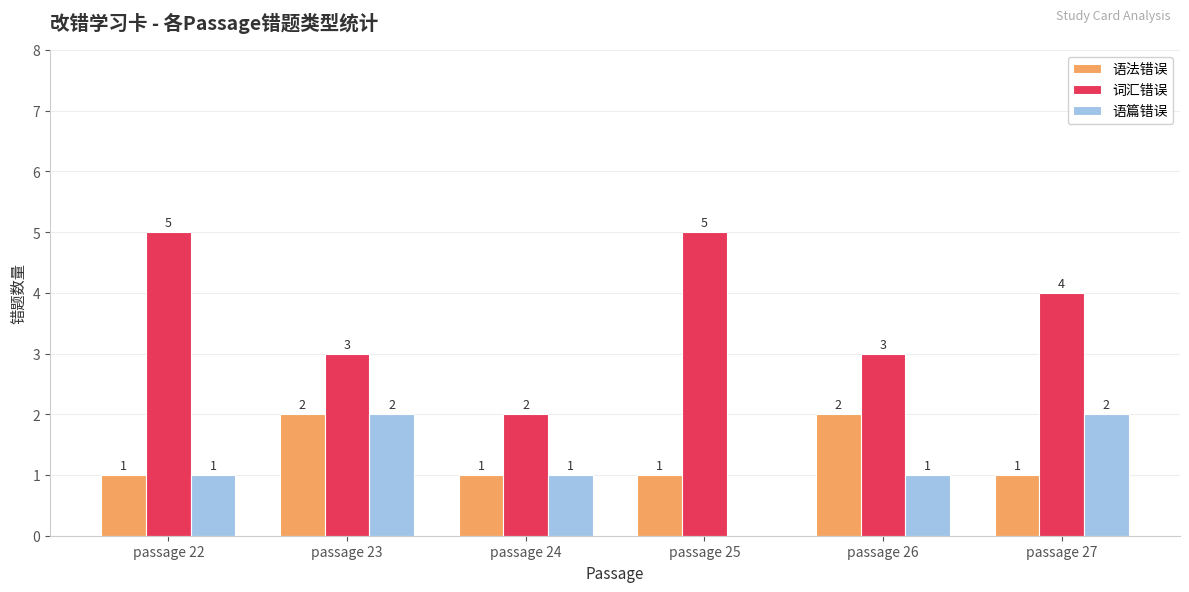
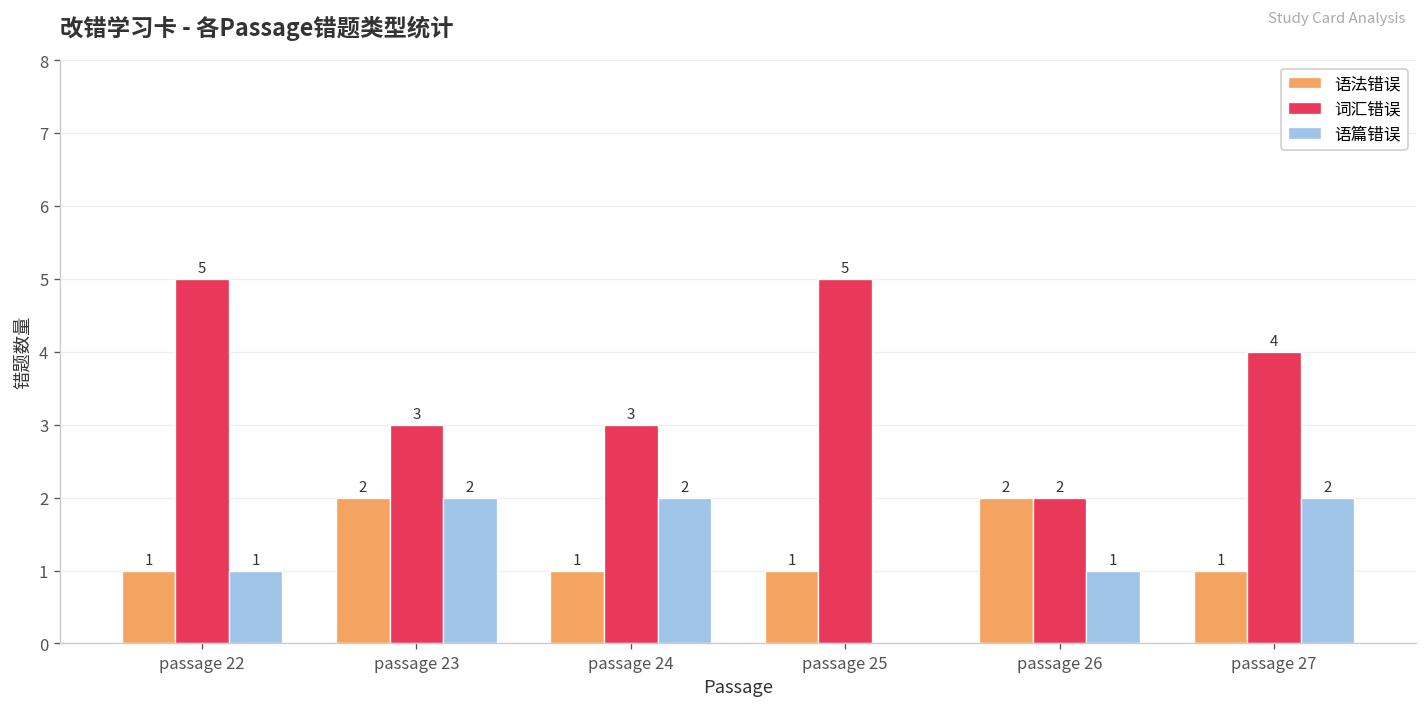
词汇错误, passage 24: 2 -> 3
语篇错误, passage 24: 1 -> 2
词汇错误, passage 26: 3 -> 2
